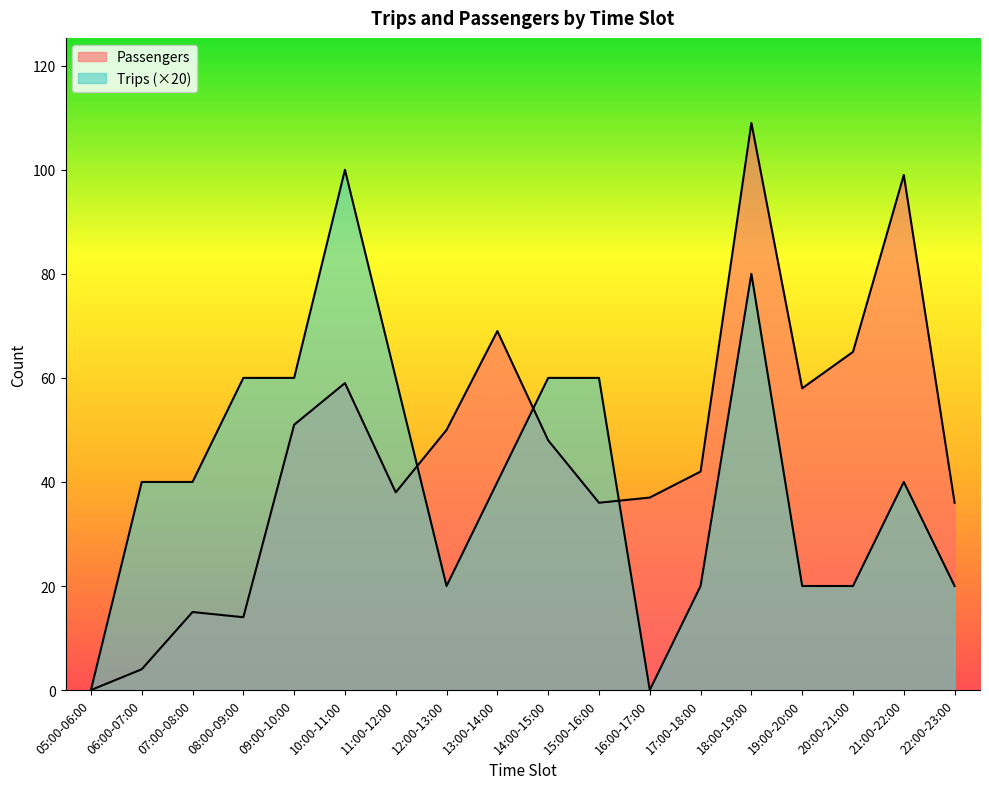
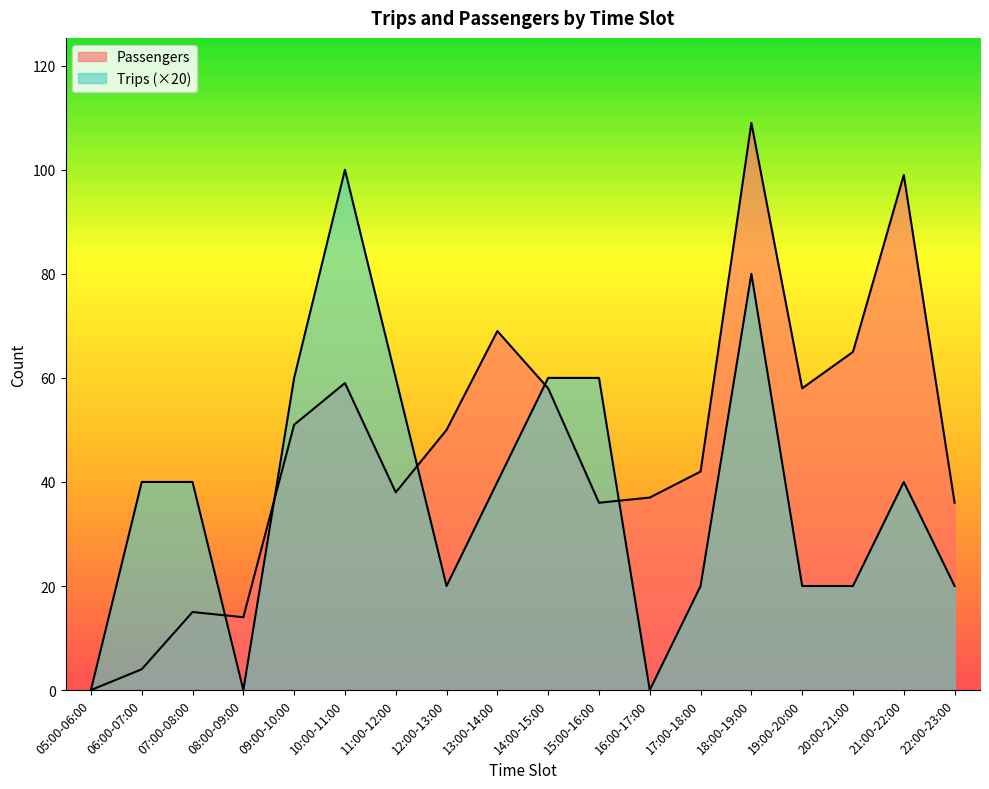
Trips (×20), 08:00-09:00: 60 -> 0
Passengers, 14:00-15:00: 48 -> 58
